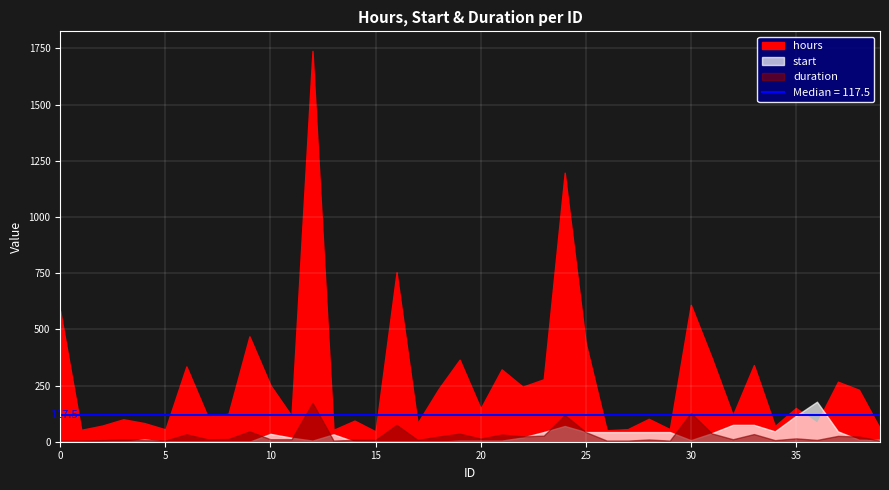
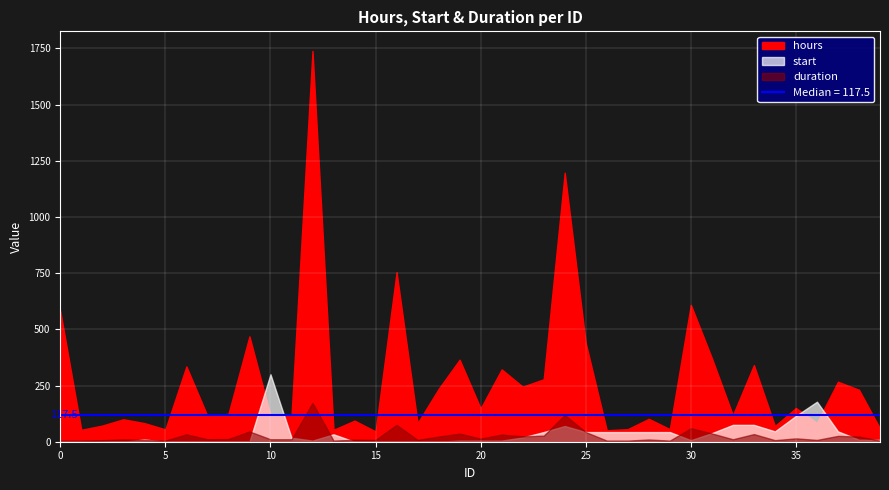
hours, 10: 250 -> 120
start, 10: 40 -> 300
duration, 30: 130 -> 60
